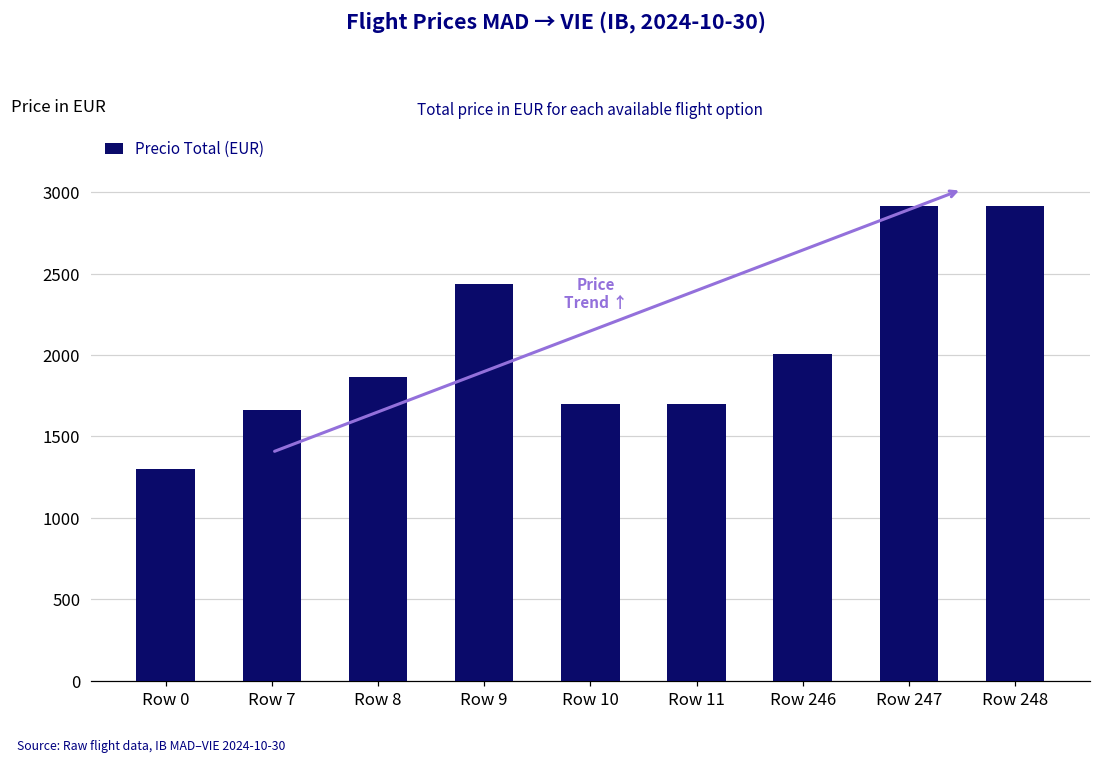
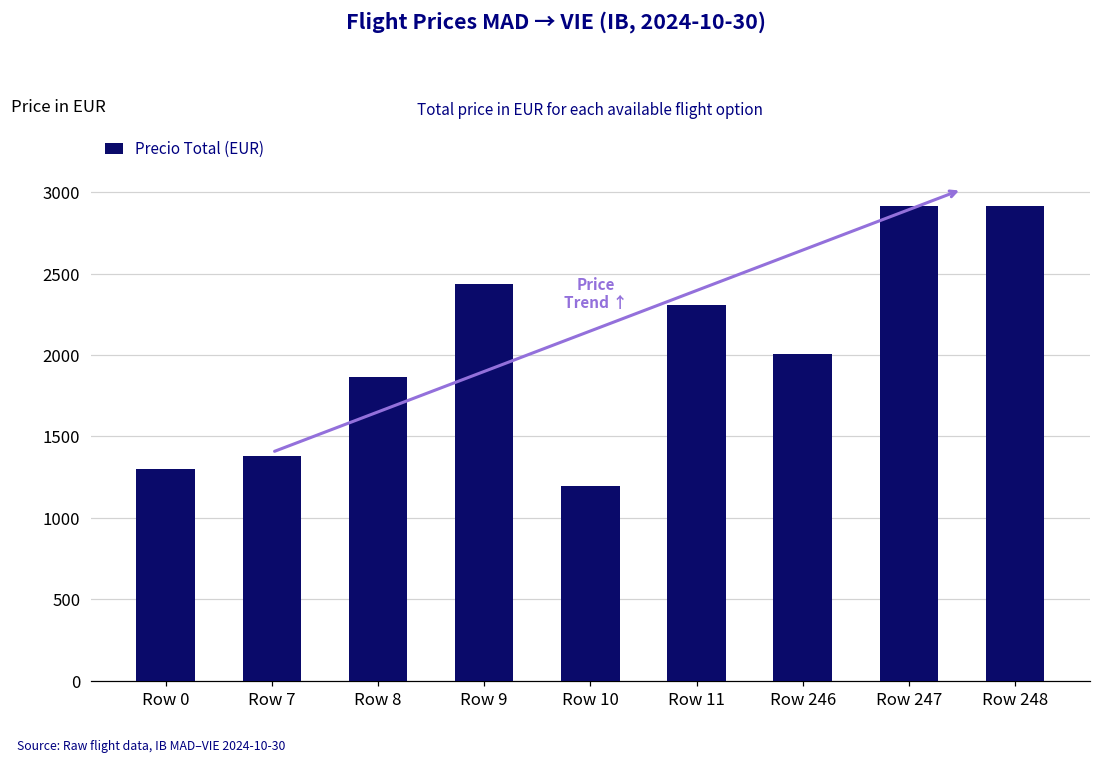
Row 7: 1660 -> 1380
Row 10: 1700 -> 1200
Row 11: 1700 -> 2310
